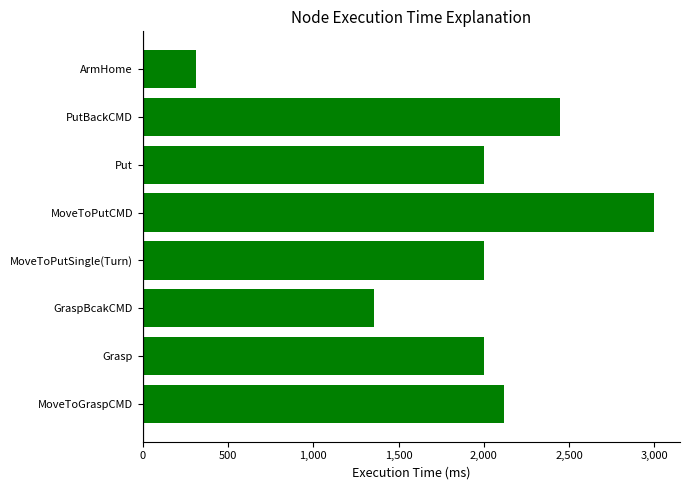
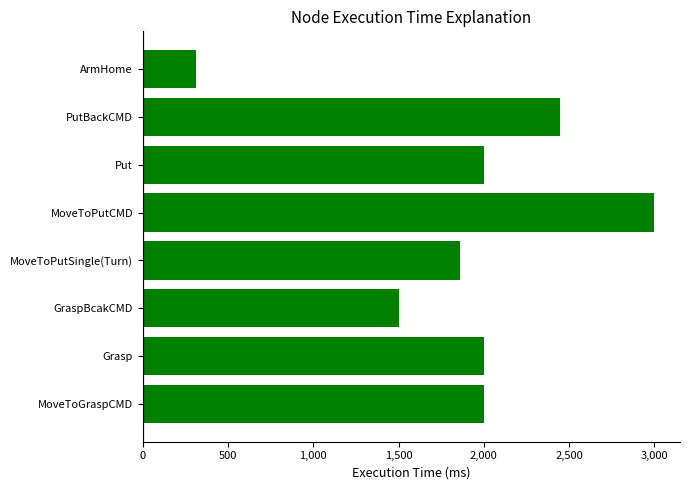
MoveToPutSingle(Turn): 2,000 -> 1,860
GraspBcakCMD: 1,360 -> 1,500
MoveToGraspCMD: 2,120 -> 2,000
